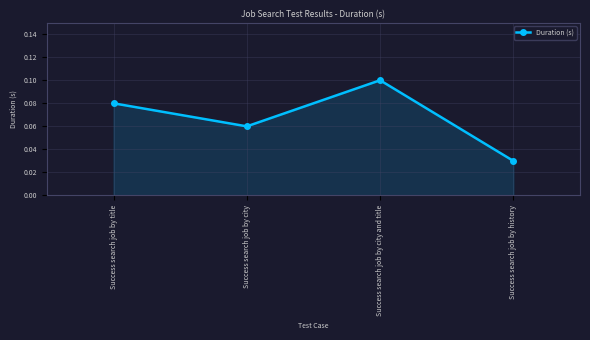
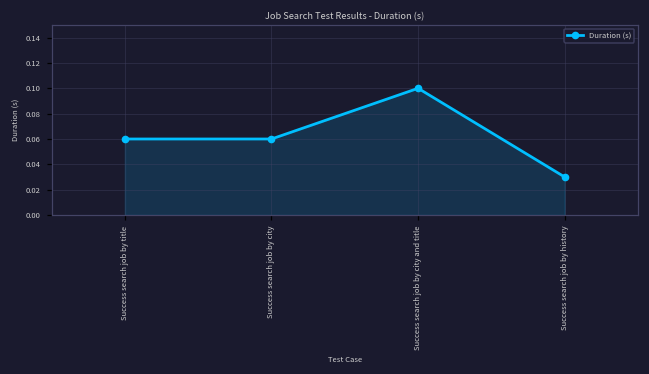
Success search job by title: 0.08 -> 0.06
